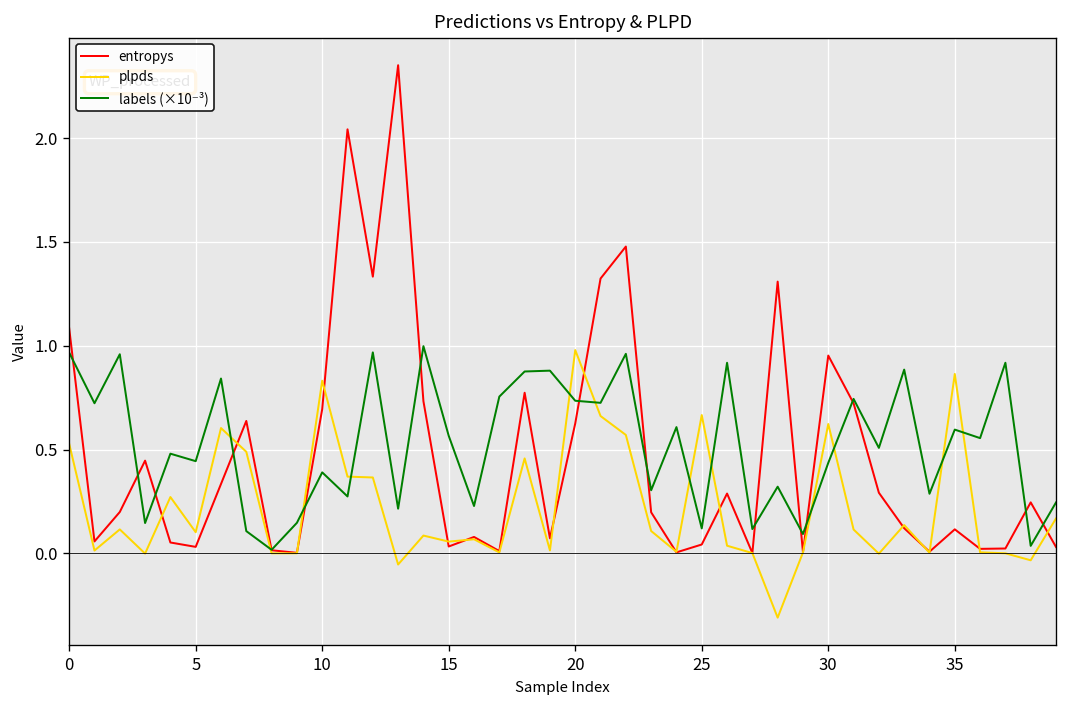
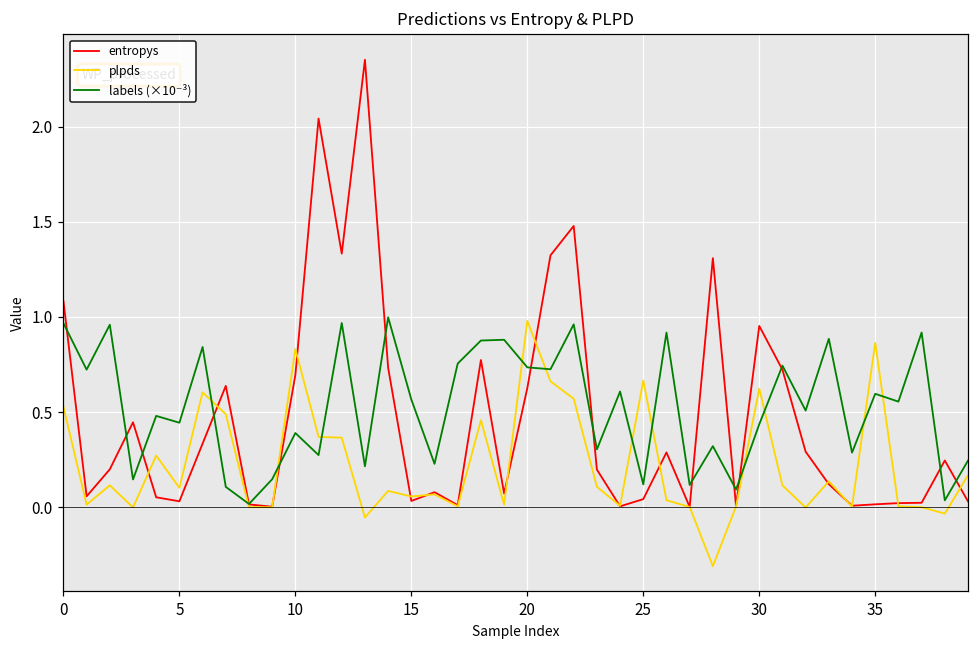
entropys, 35: 0.12 -> 0.02
